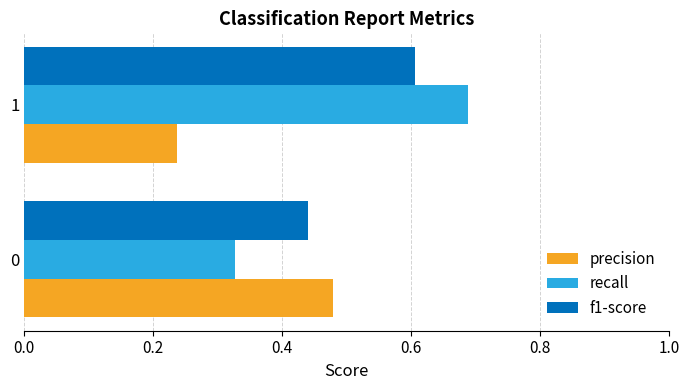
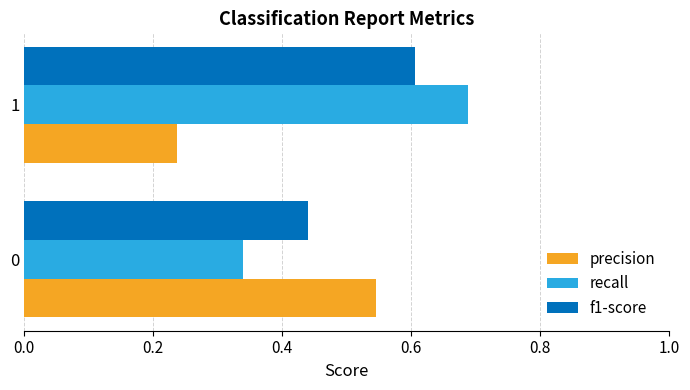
recall, 0: 0.33 -> 0.34
precision, 0: 0.48 -> 0.55
